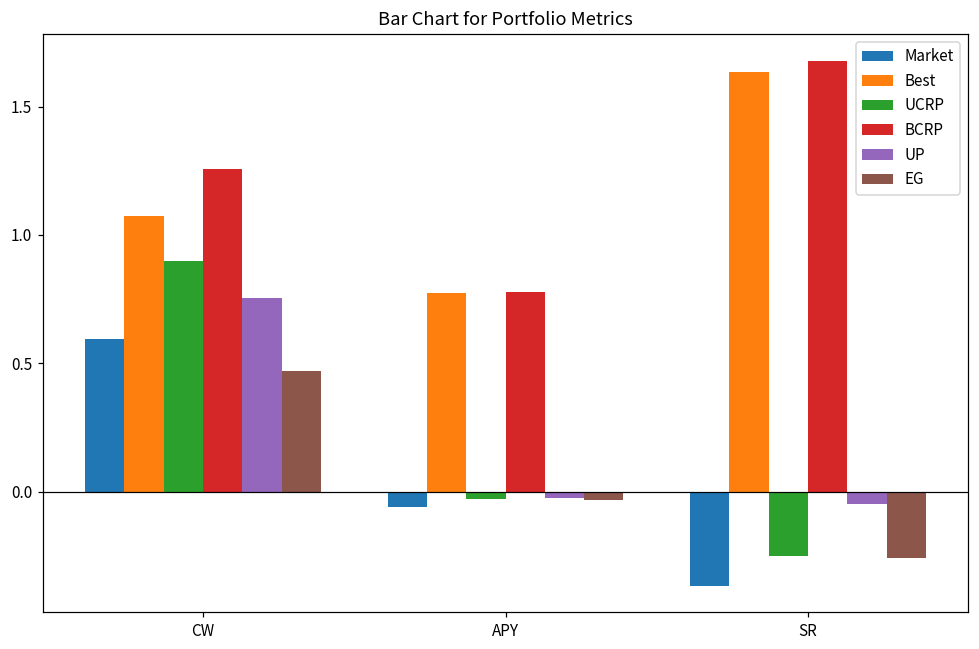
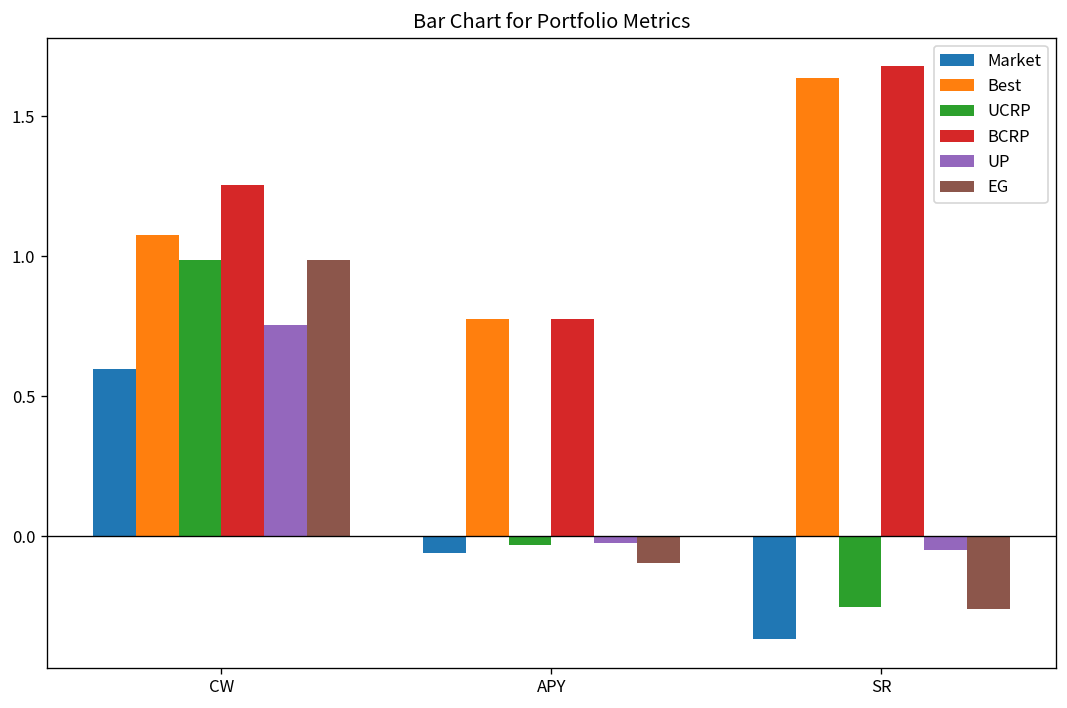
UCRP, CW: 0.90 -> 0.99
EG, CW: 0.47 -> 0.99
EG, APY: -0.03 -> -0.10
